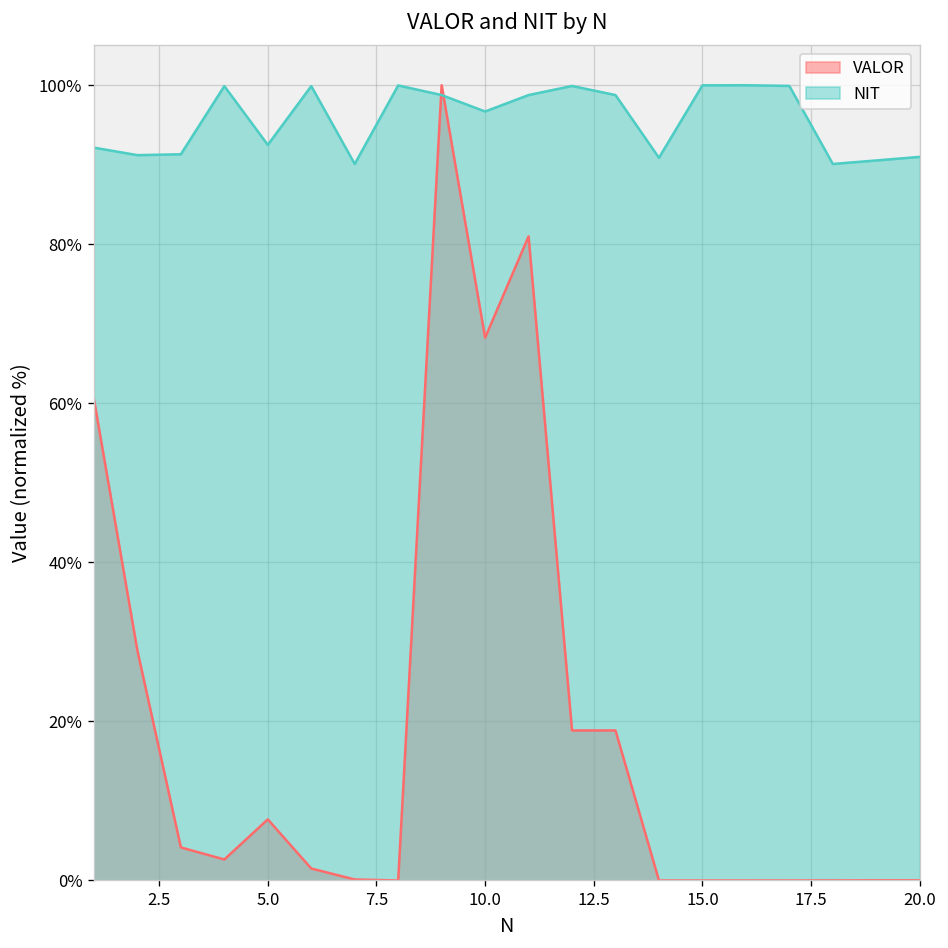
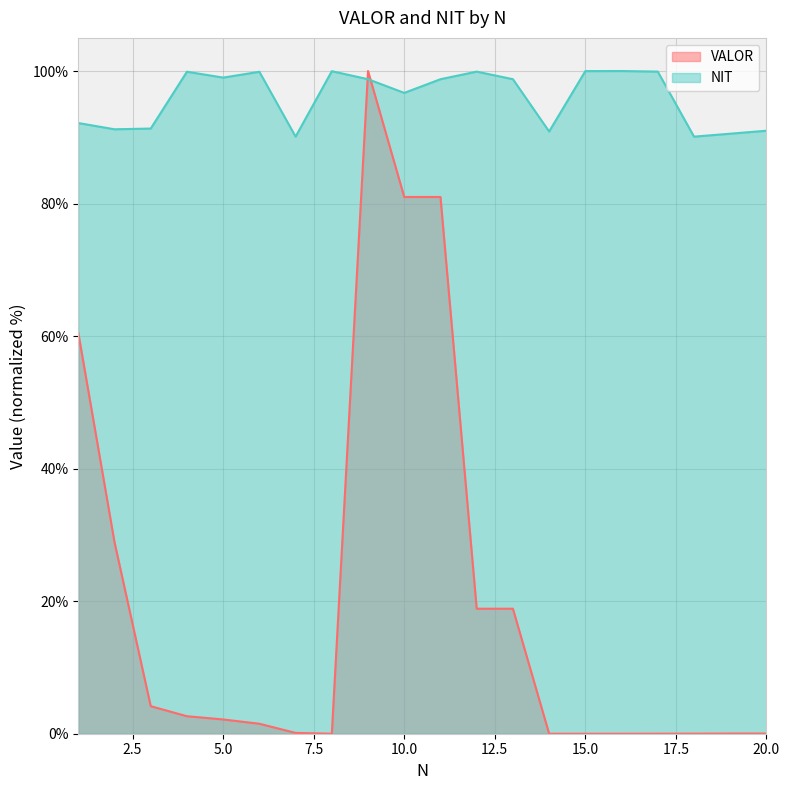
VALOR, 5.0: 8% -> 2%
NIT, 5.0: 92% -> 99%
VALOR, 10.0: 68% -> 81%
